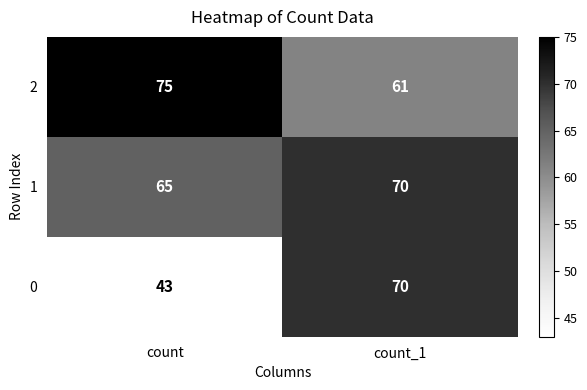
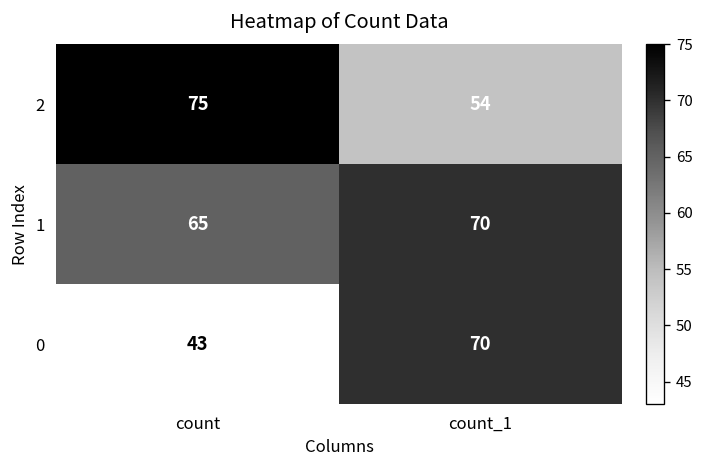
2, count_1: 61 -> 54
